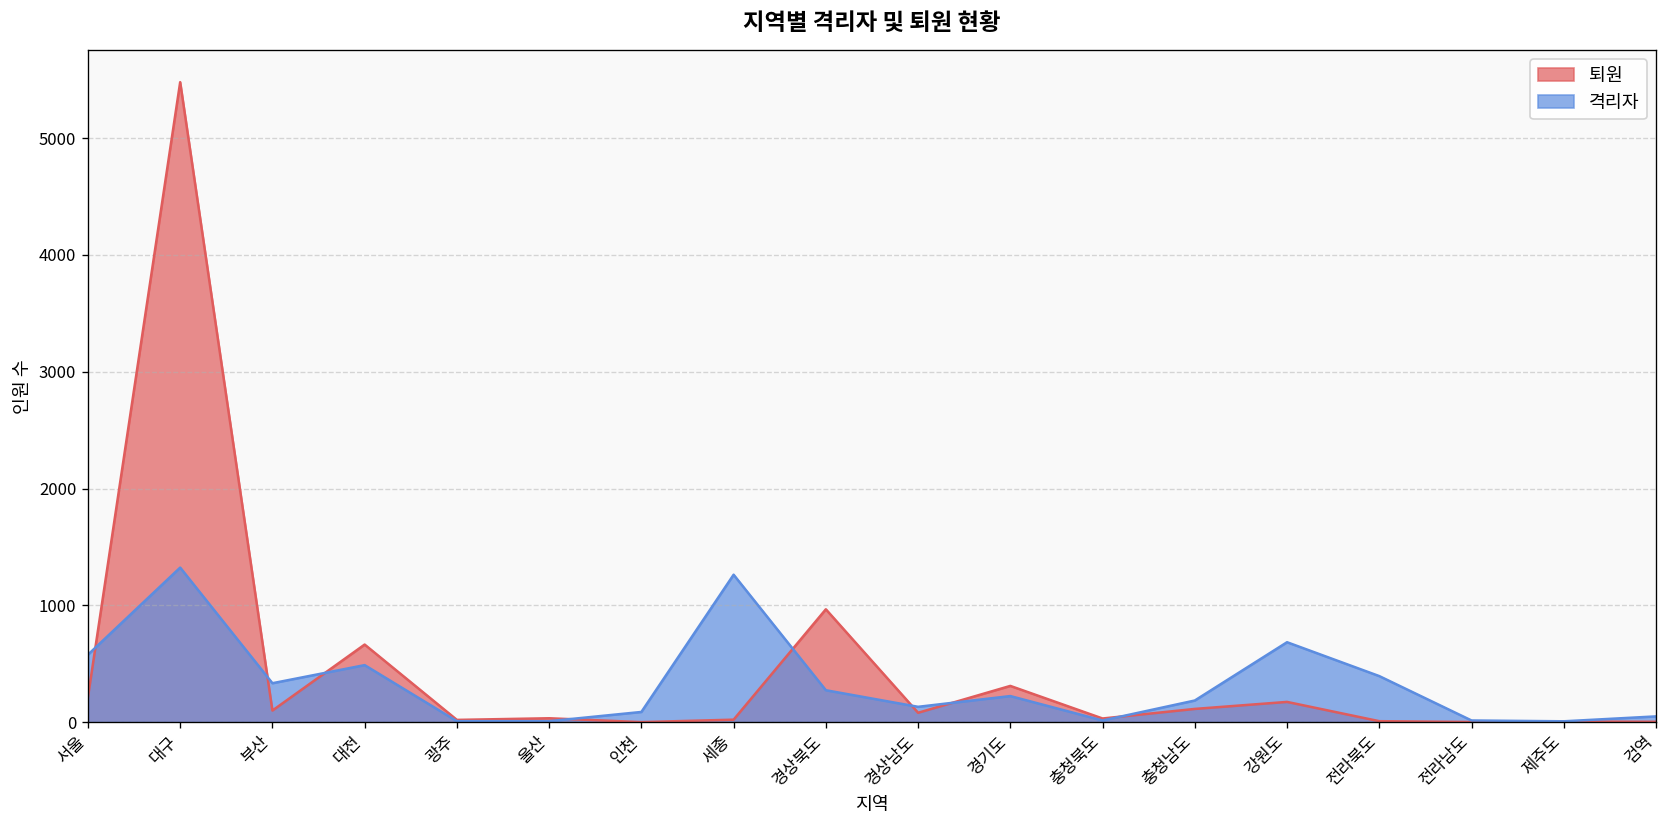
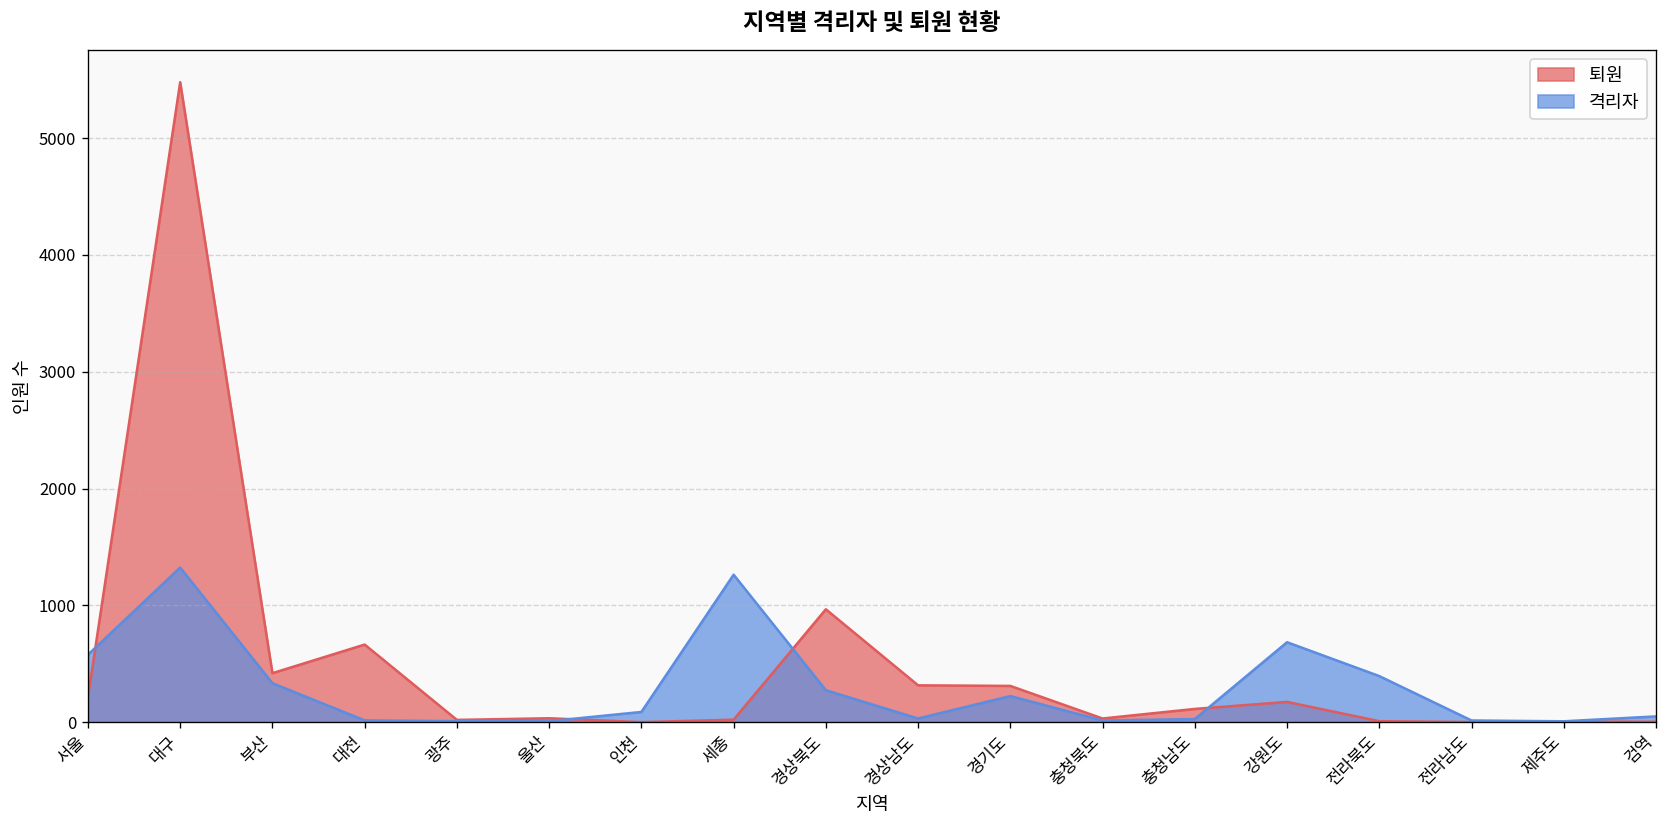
퇴원, 부산: 100 -> 400
격리자, 대전: 500 -> 0
퇴원, 경상남도: 100 -> 300
격리자, 경상남도: 100 -> 0
격리자, 충청남도: 200 -> 0
